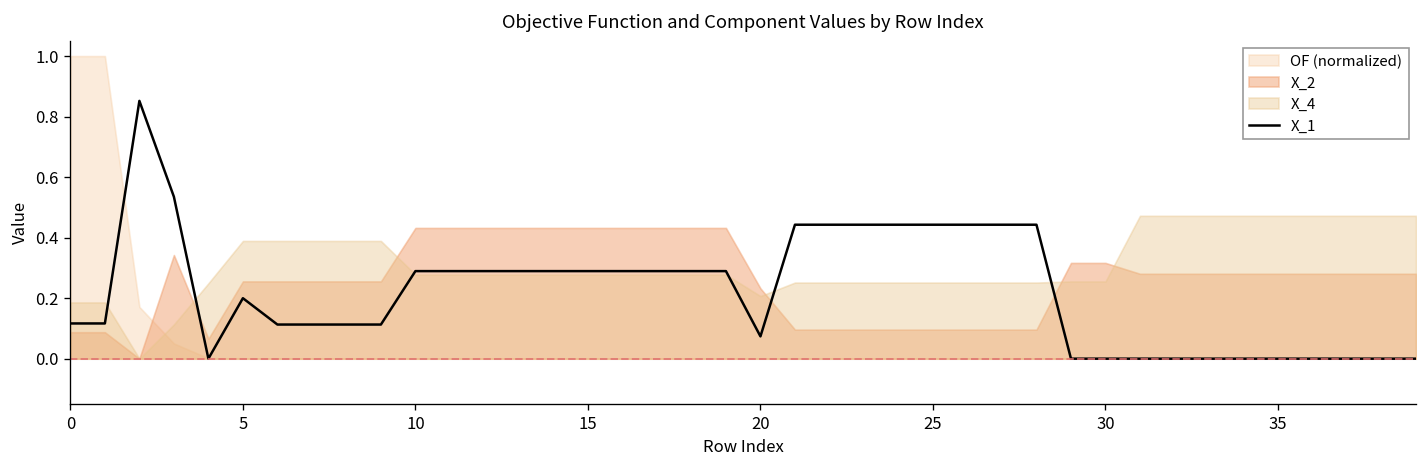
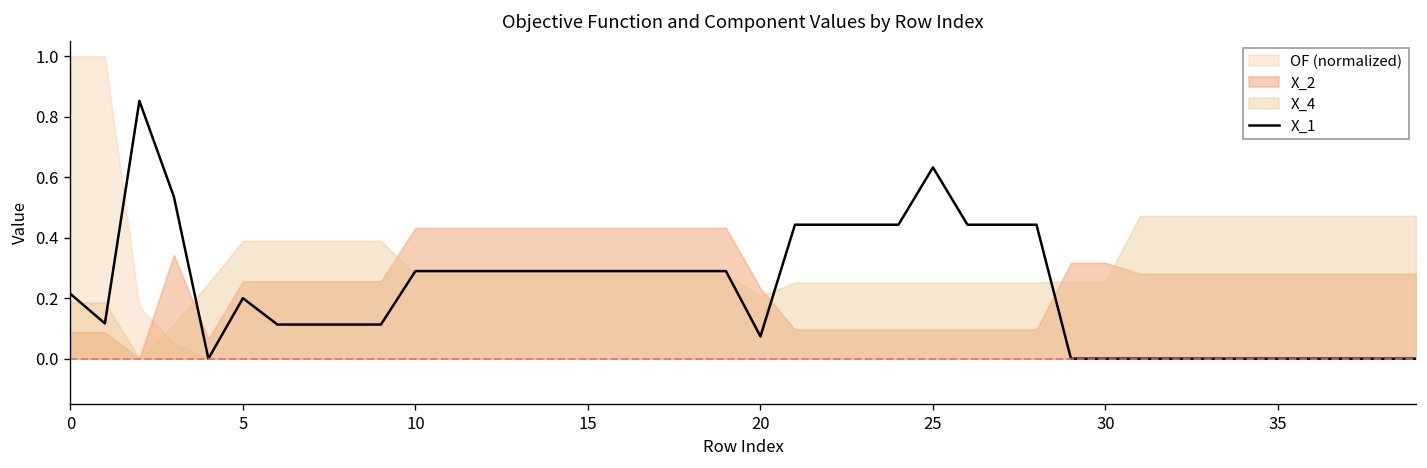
X_1, 0: 0.12 -> 0.21
X_1, 25: 0.44 -> 0.63
